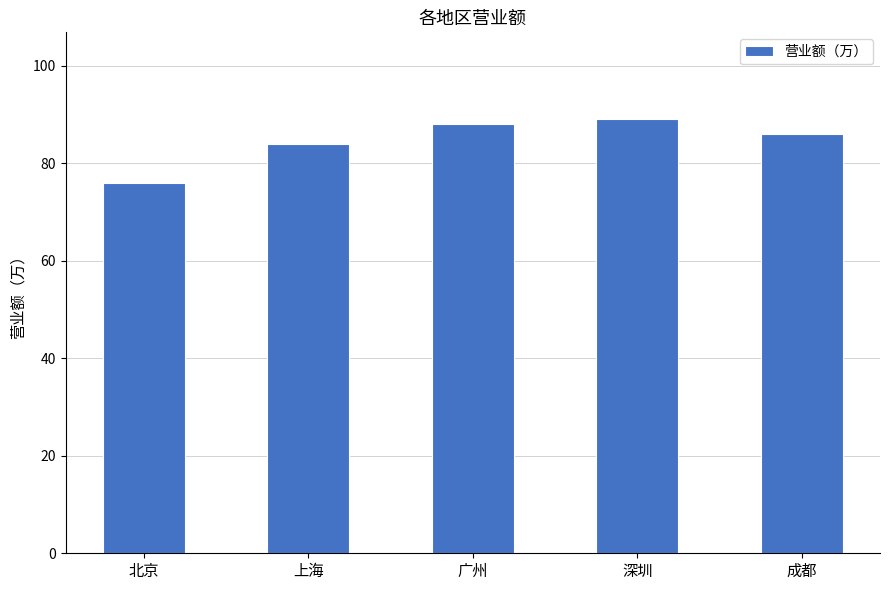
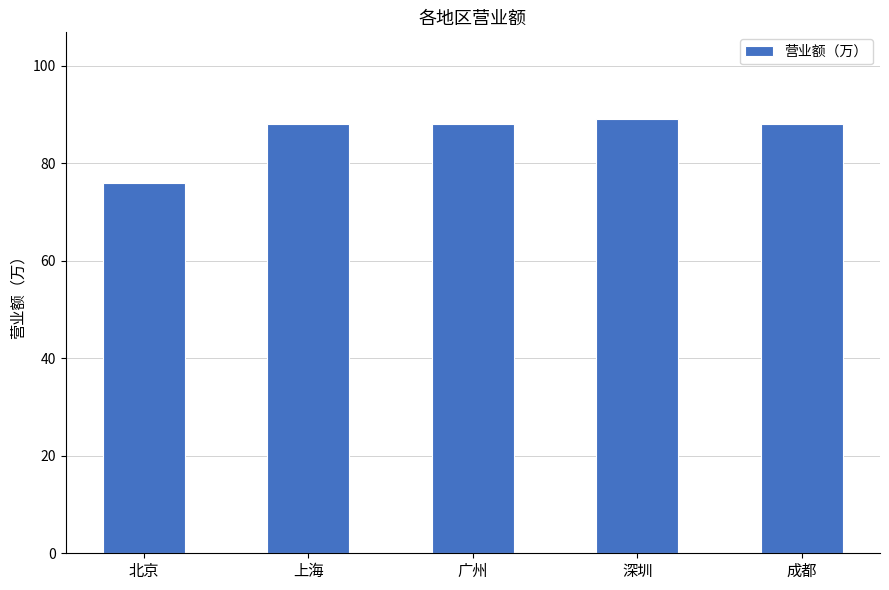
上海: 84 -> 88
成都: 86 -> 88
